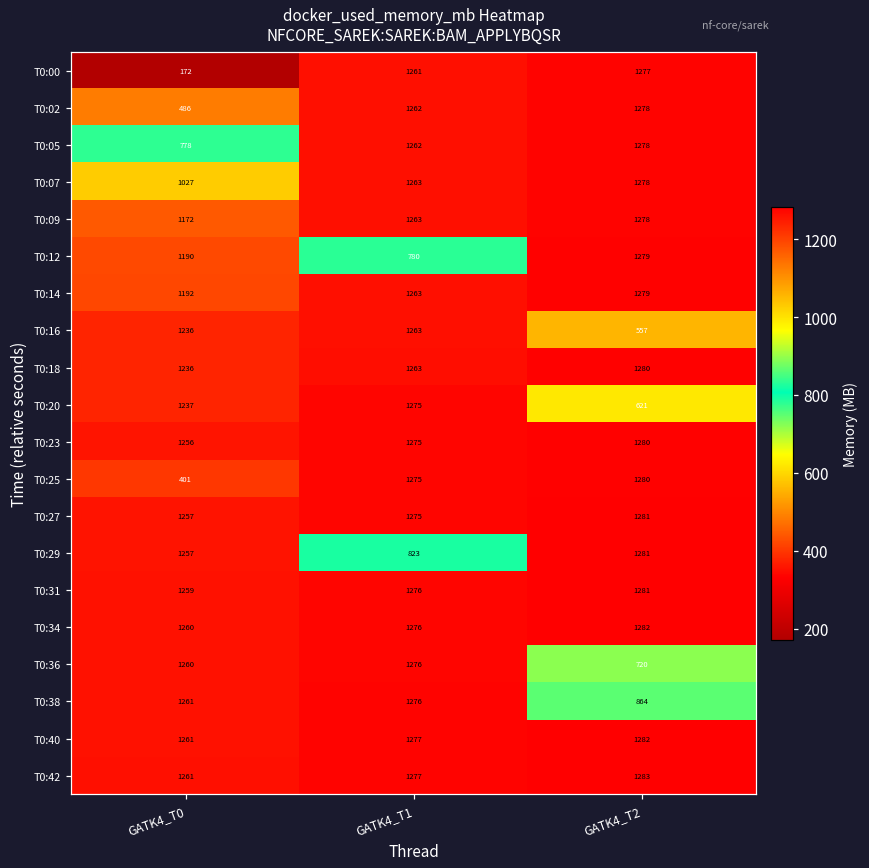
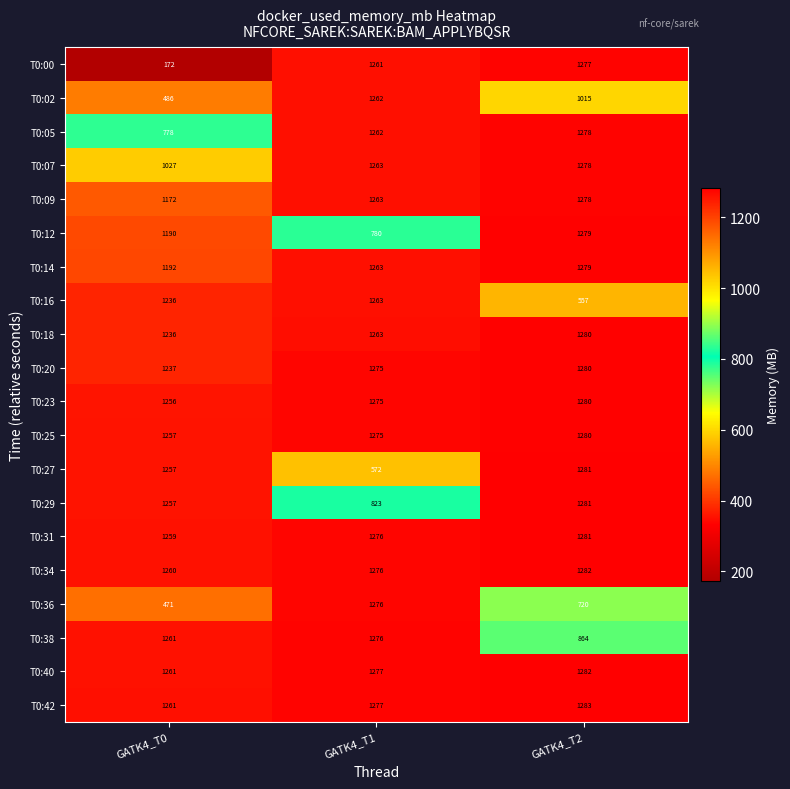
T0:02, GATK4_T2: 1278 -> 1015
T0:20, GATK4_T2: 621 -> 1280
T0:25, GATK4_T0: 401 -> 1257
T0:27, GATK4_T1: 1275 -> 572
T0:36, GATK4_T0: 1260 -> 471
